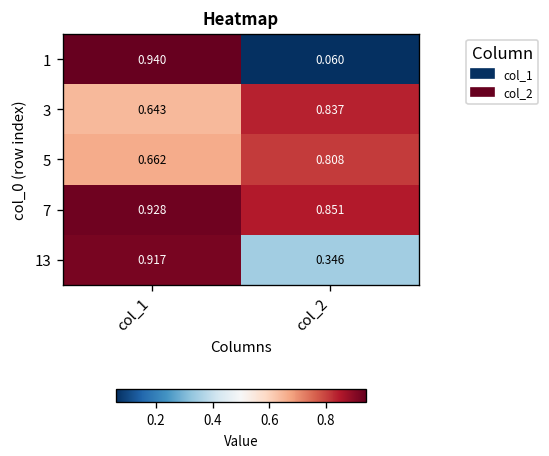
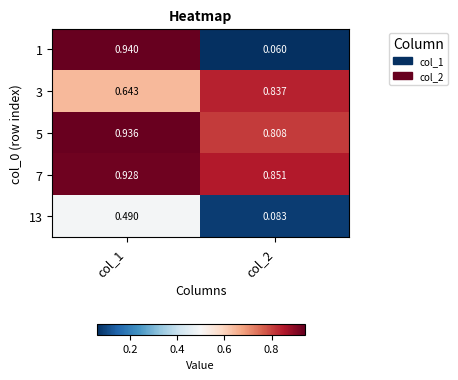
5, col_1: 0.662 -> 0.936
13, col_1: 0.917 -> 0.490
13, col_2: 0.346 -> 0.083
